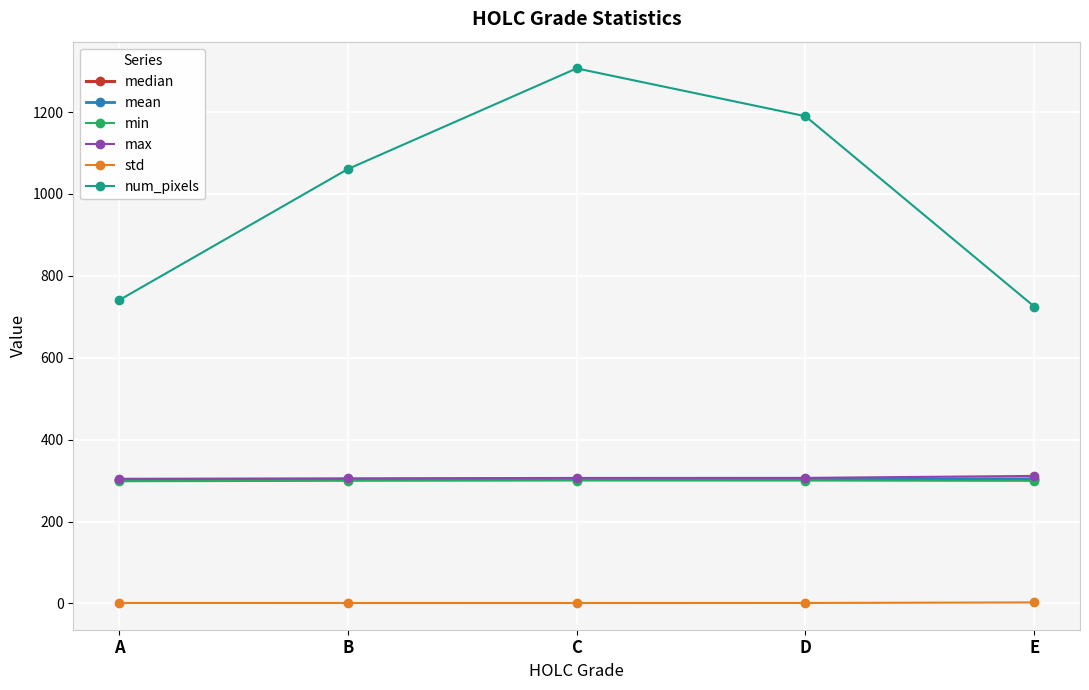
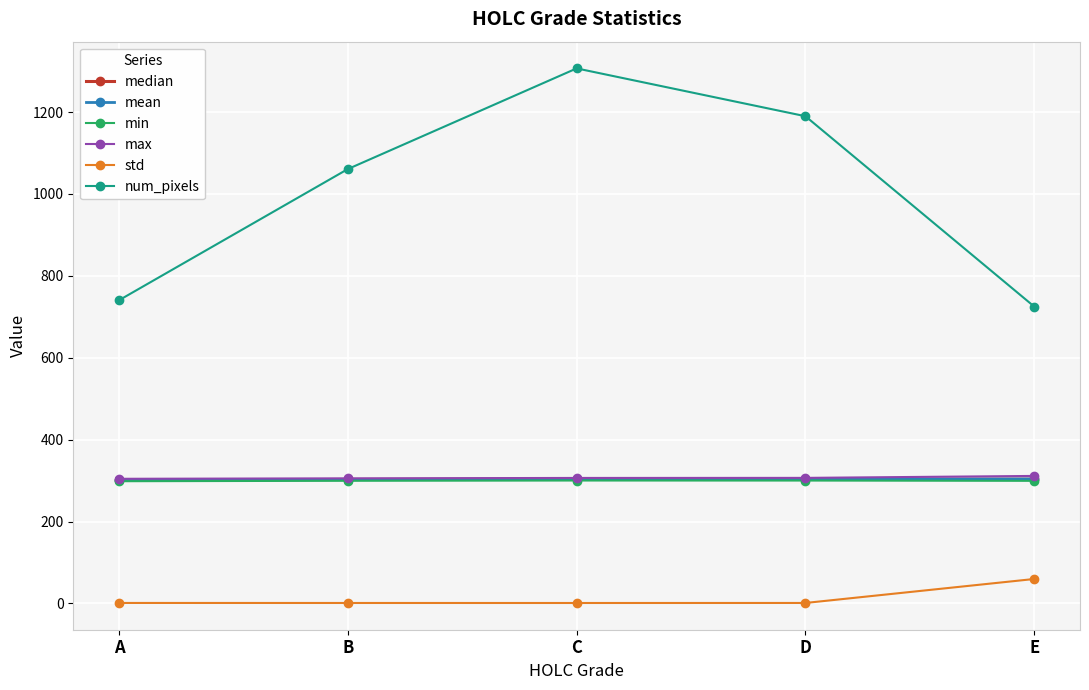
std, E: 0 -> 60
